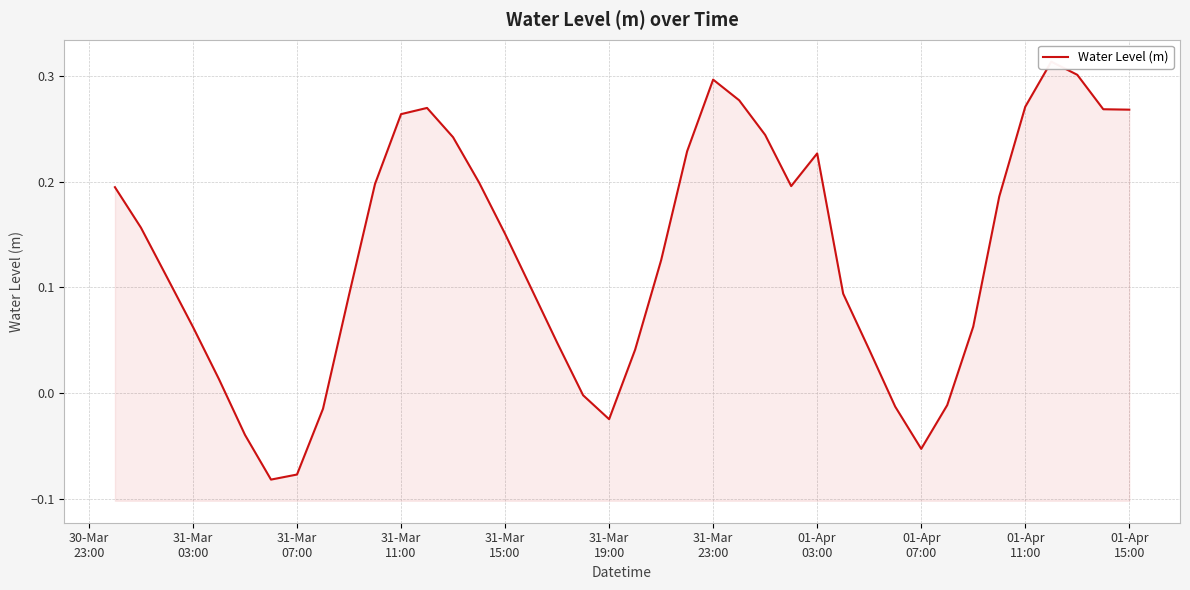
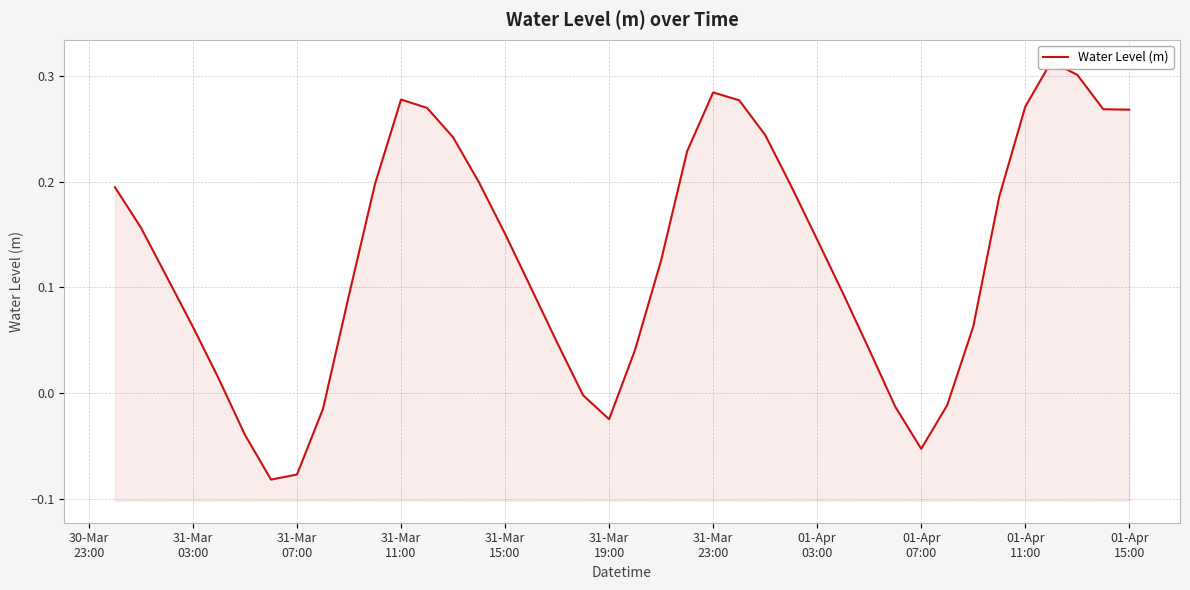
31-Mar 11:00: 0.264 -> 0.277
31-Mar 23:00: 0.296 -> 0.284
01-Apr 03:00: 0.227 -> 0.145
